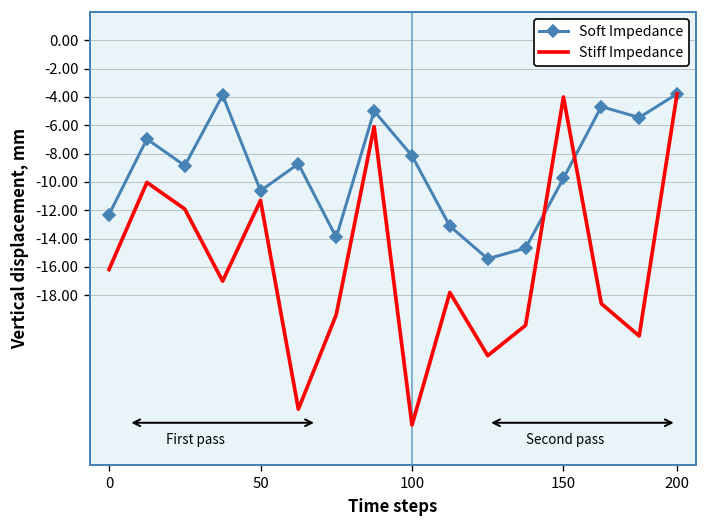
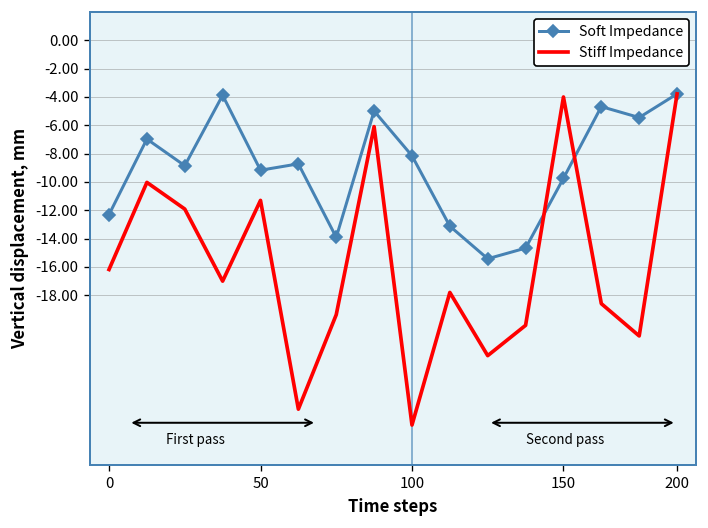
Soft Impedance, 50: -10.6 -> -9.2
